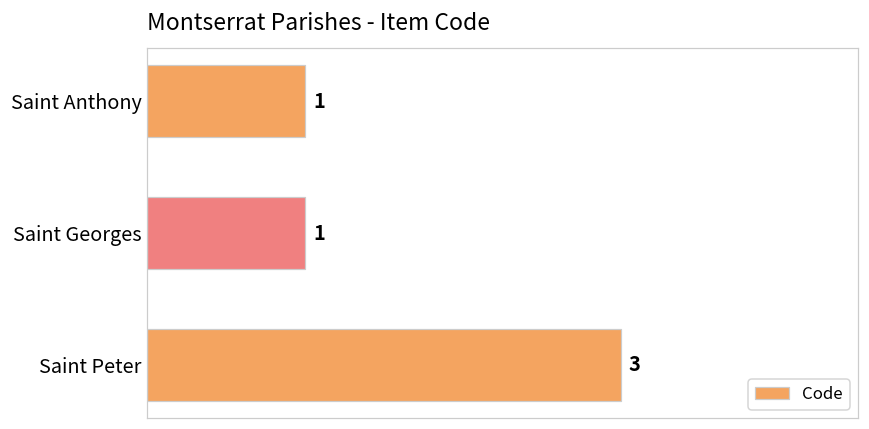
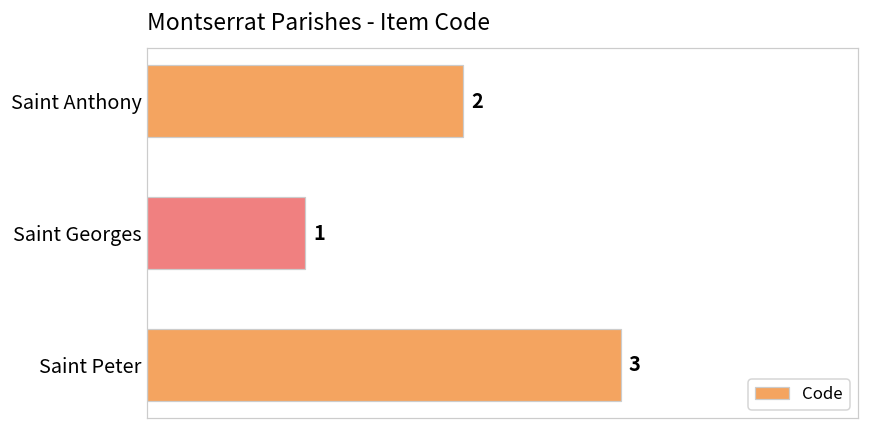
Saint Anthony: 1 -> 2
